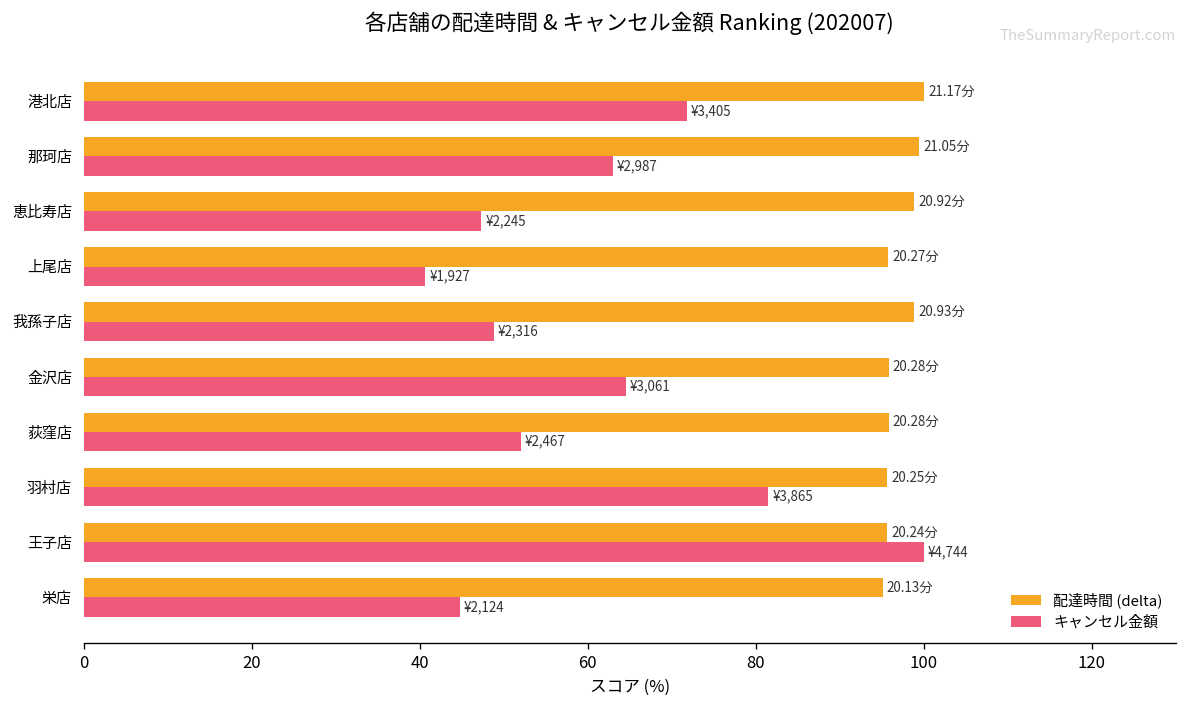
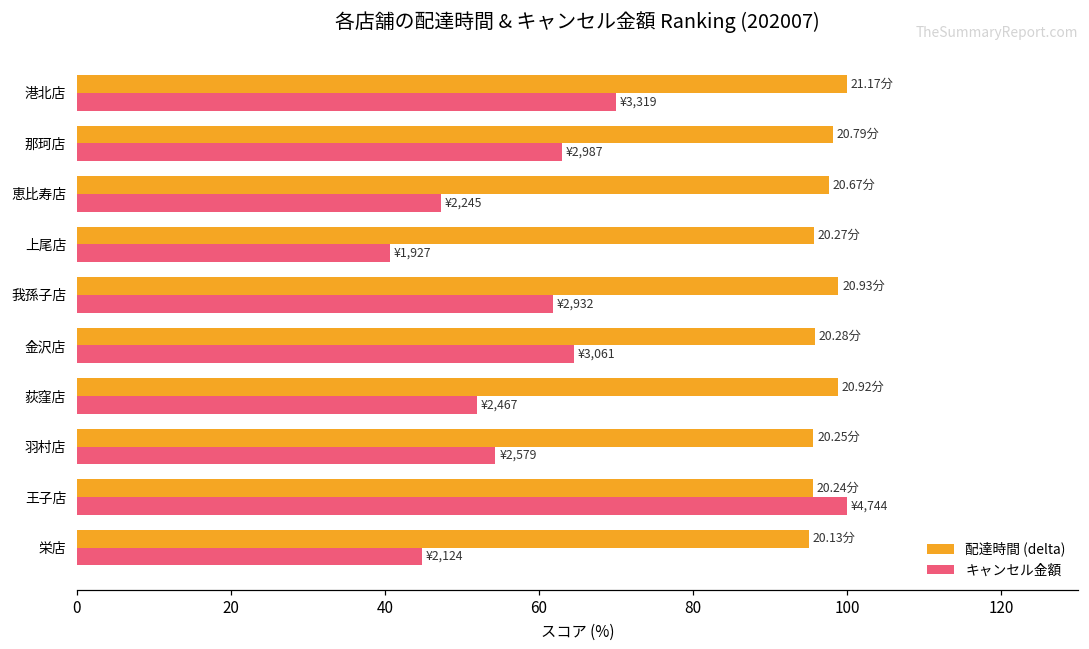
キャンセル金額, 港北店: ¥3,405 -> ¥3,319
配達時間 (delta), 那珂店: 21.05分 -> 20.79分
配達時間 (delta), 恵比寿店: 20.92分 -> 20.67分
キャンセル金額, 我孫子店: ¥2,316 -> ¥2,932
配達時間 (delta), 荻窪店: 20.28分 -> 20.92分
キャンセル金額, 羽村店: ¥3,865 -> ¥2,579
